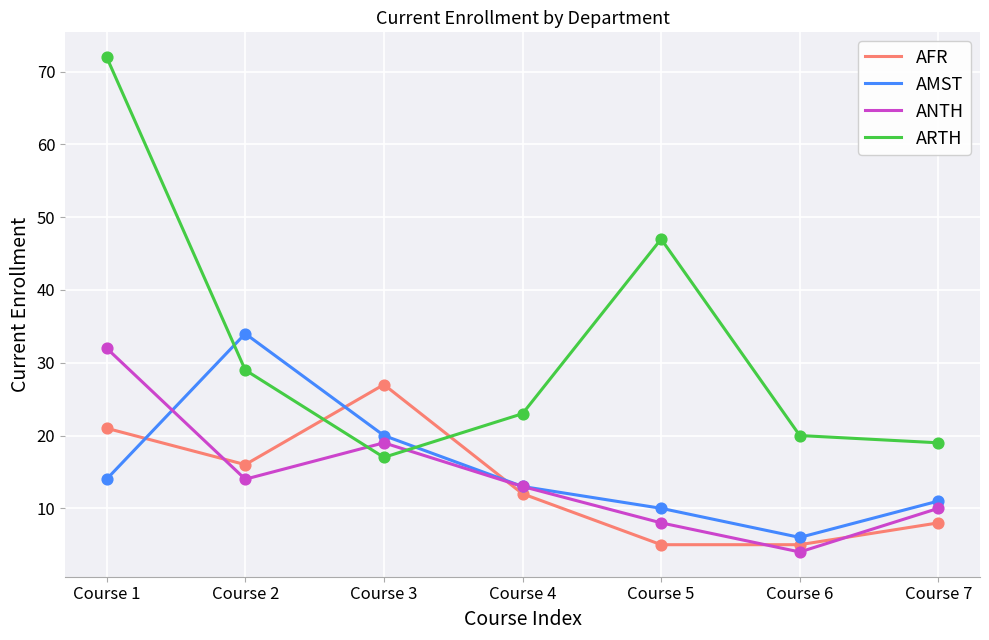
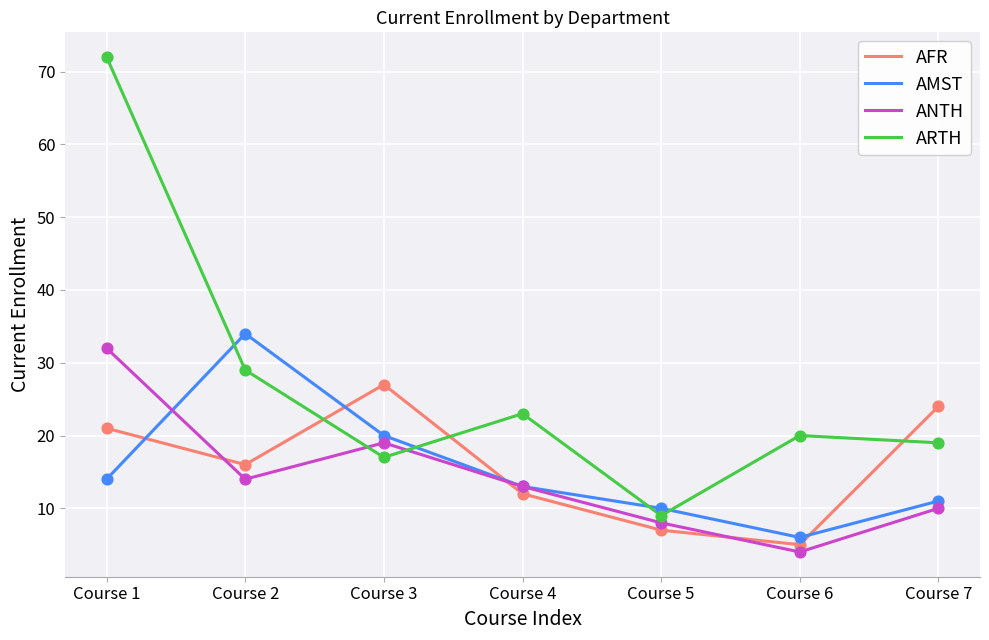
AFR, Course 5: 5 -> 7
ARTH, Course 5: 47 -> 9
AFR, Course 7: 8 -> 24
